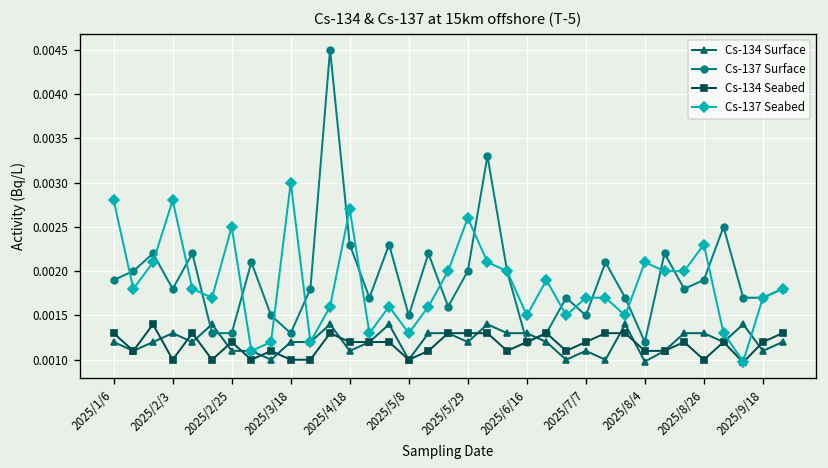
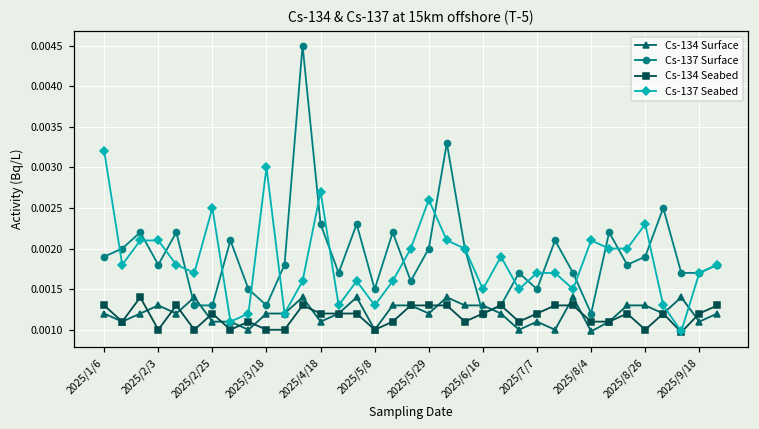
Cs-137 Seabed, 2025/1/6: 0.0028 -> 0.0032
Cs-137 Seabed, 2025/2/3: 0.0028 -> 0.0021
